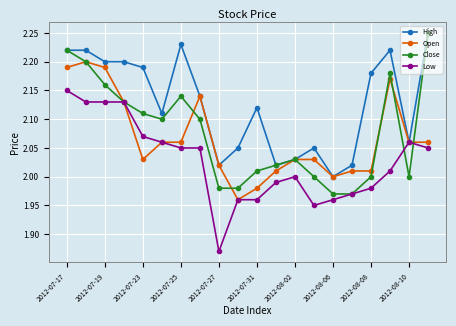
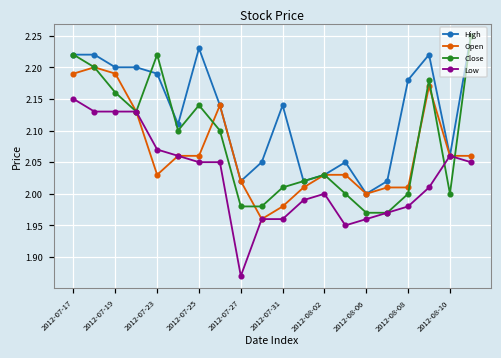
Close, 2012-07-23: 2.11 -> 2.22
High, 2012-07-31: 2.12 -> 2.14
